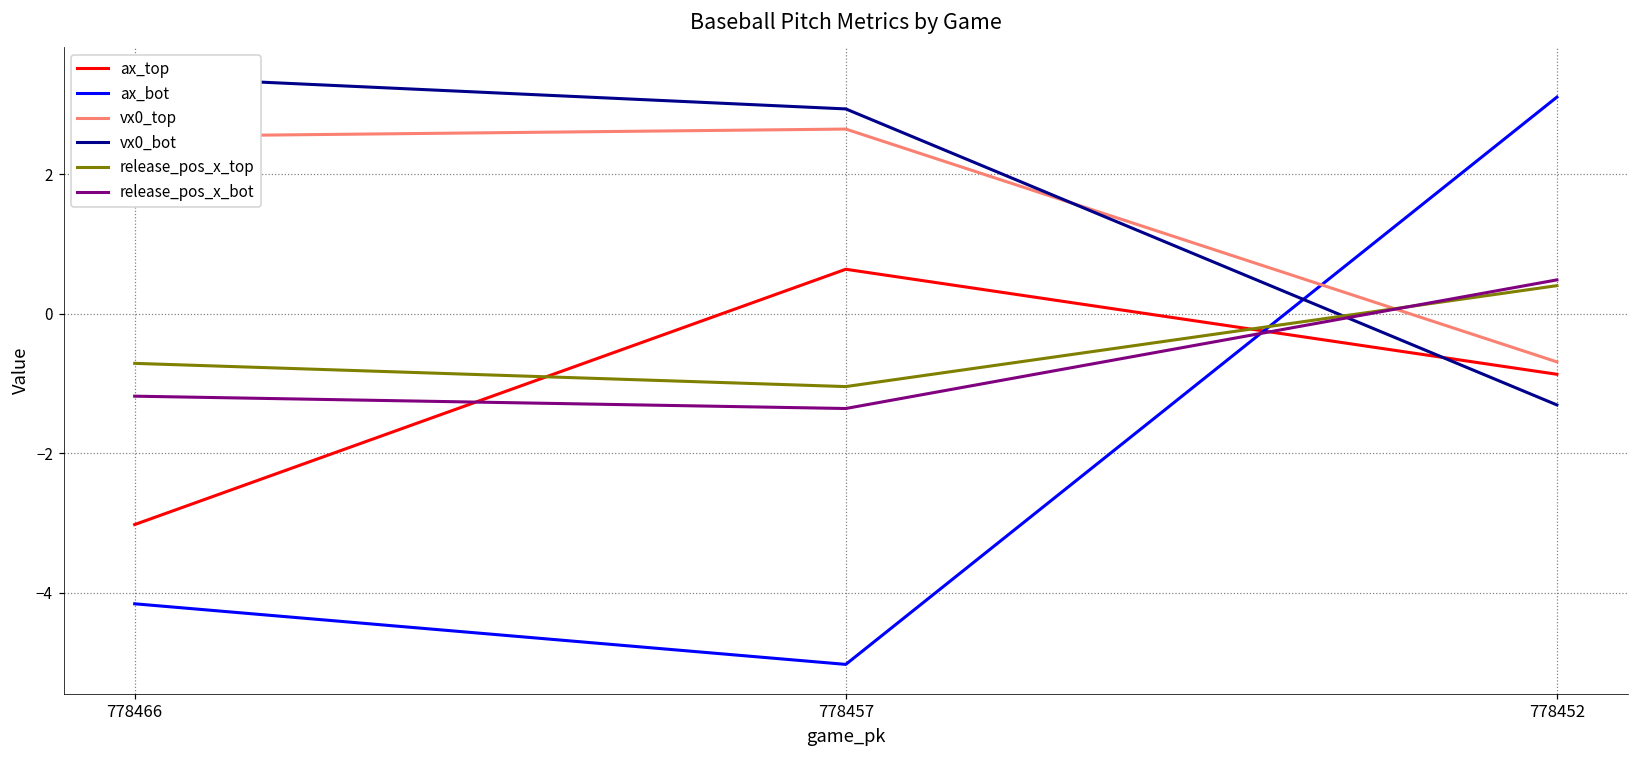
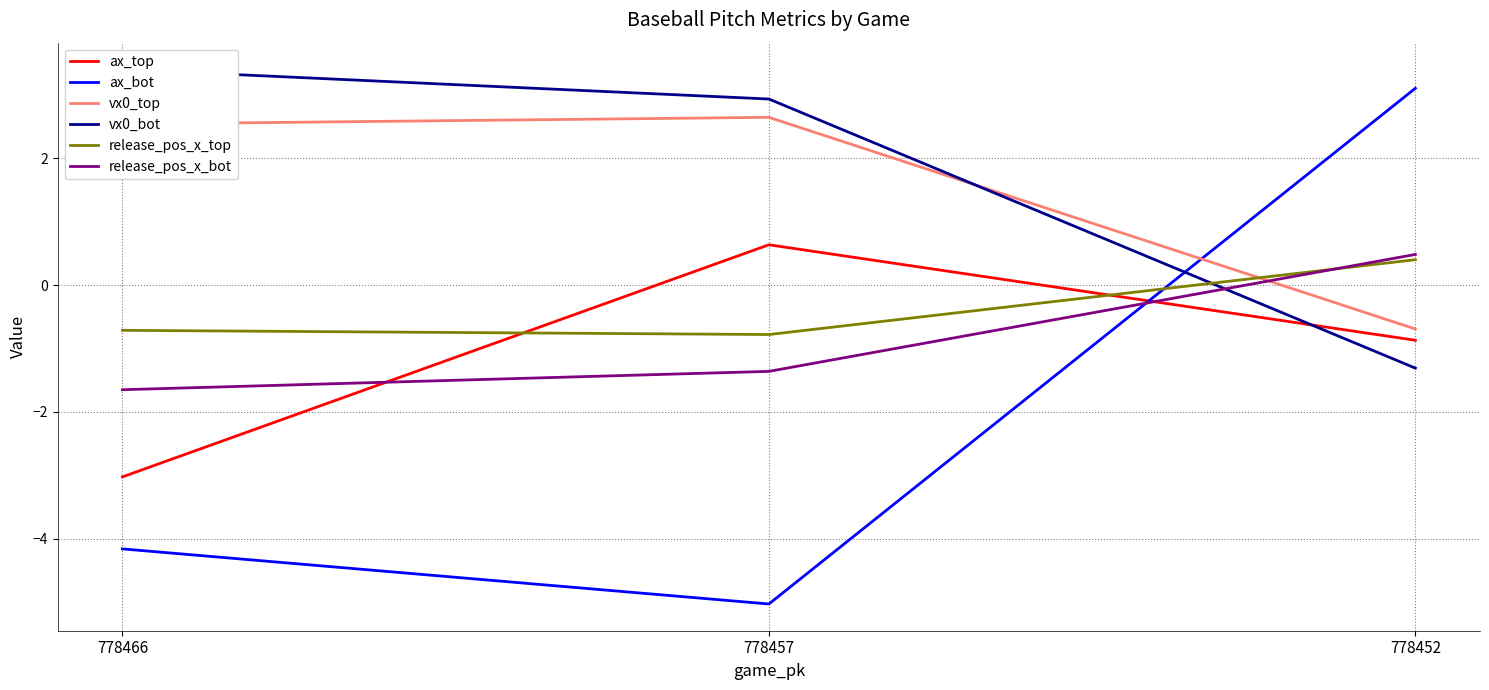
release_pos_x_bot, 778466: -1.2 -> -1.6
release_pos_x_top, 778457: -1.0 -> -0.8
